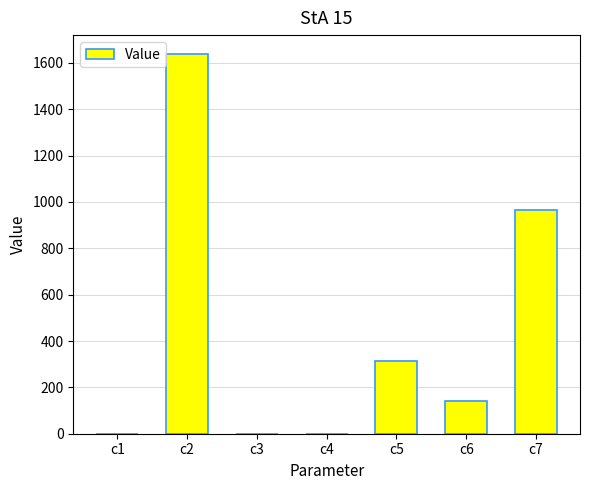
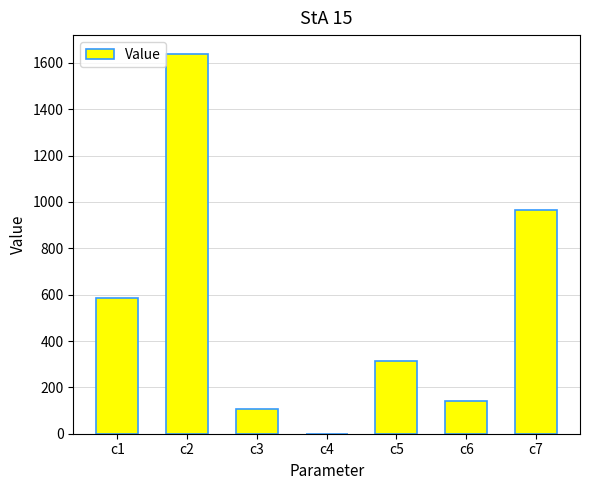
c1: 0 -> 580
c3: 0 -> 110
